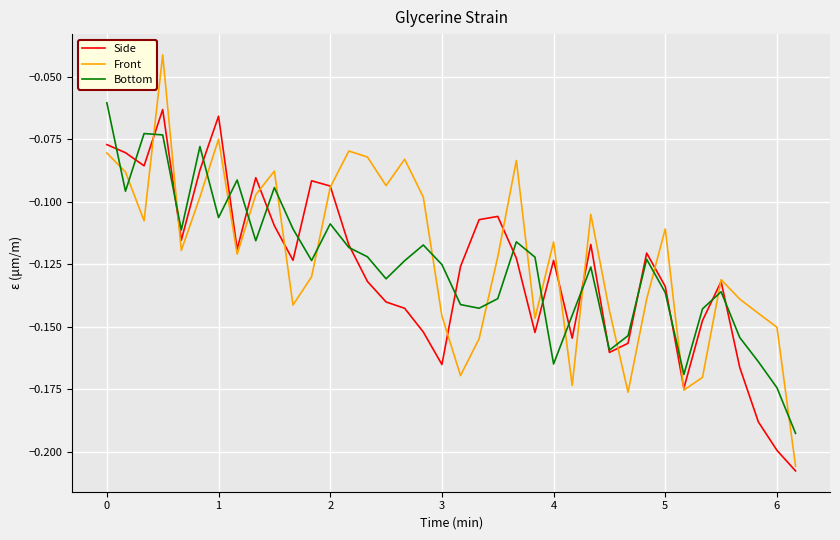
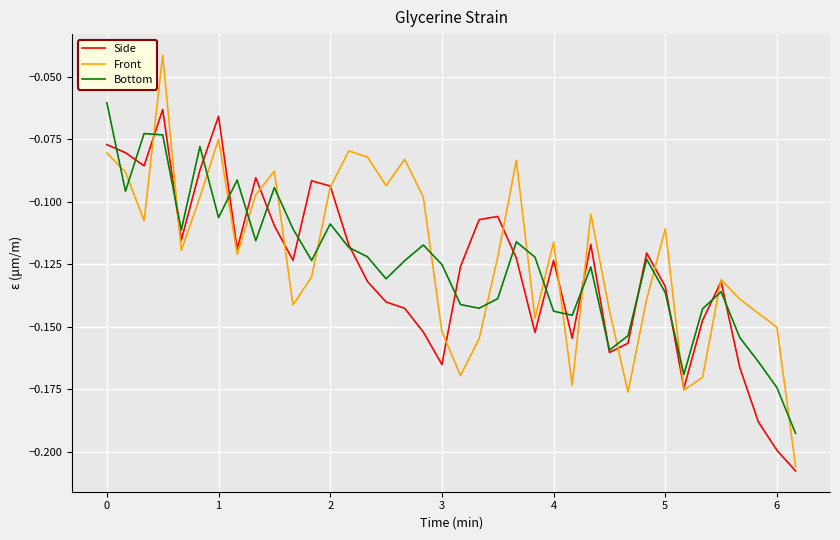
Front, 3: -0.146 -> -0.152
Bottom, 4: -0.165 -> -0.144
